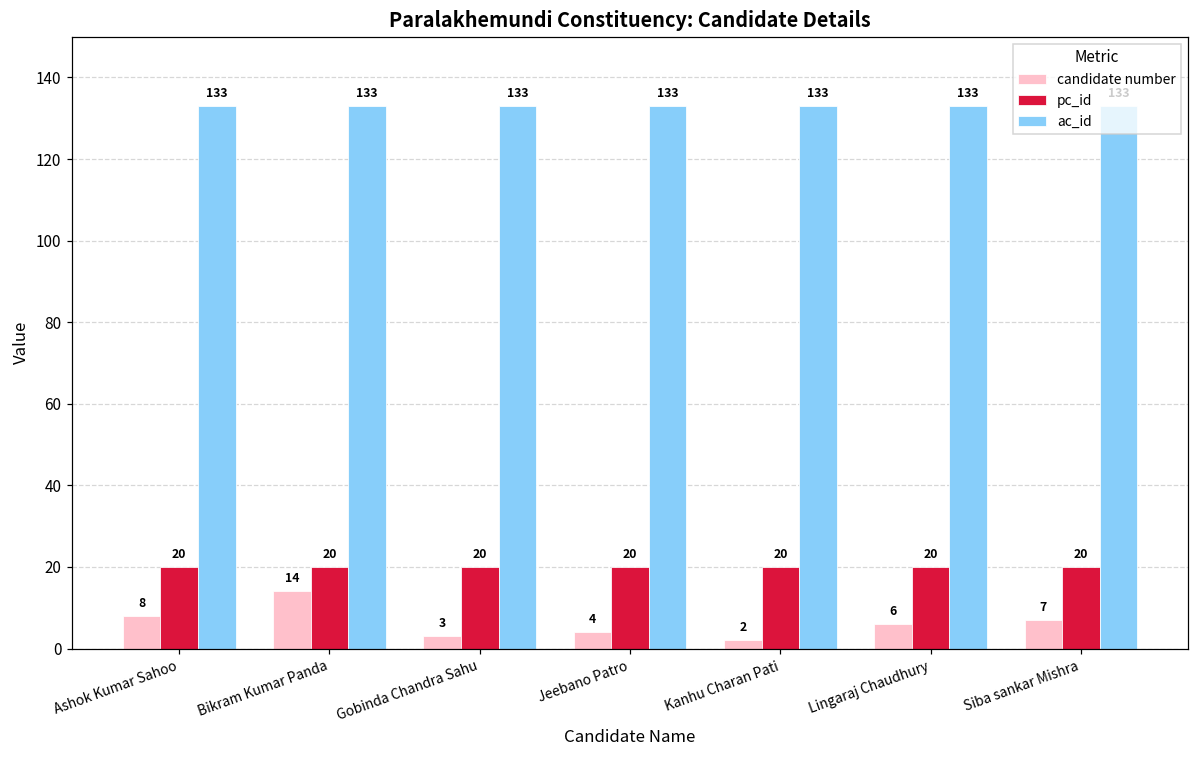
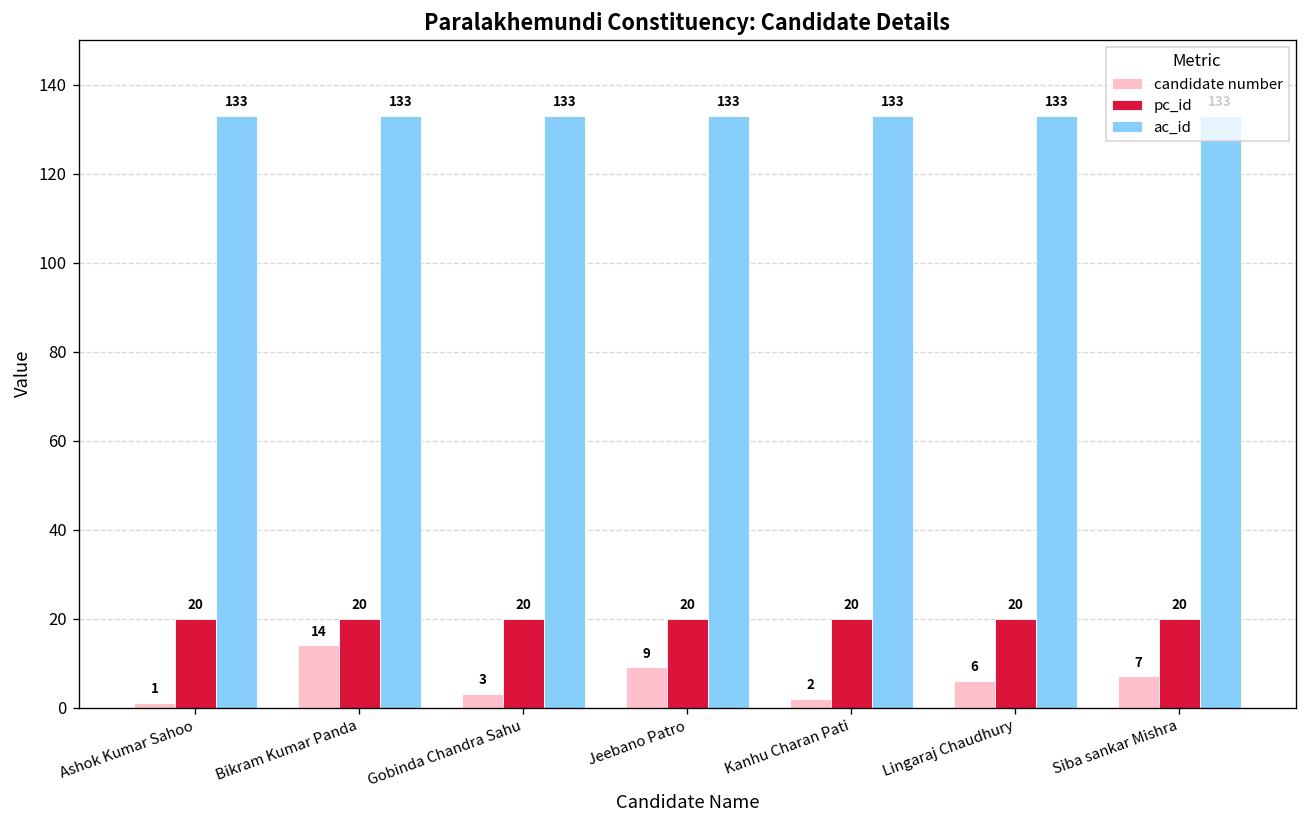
candidate number, Ashok Kumar Sahoo: 8 -> 1
candidate number, Jeebano Patro: 4 -> 9
